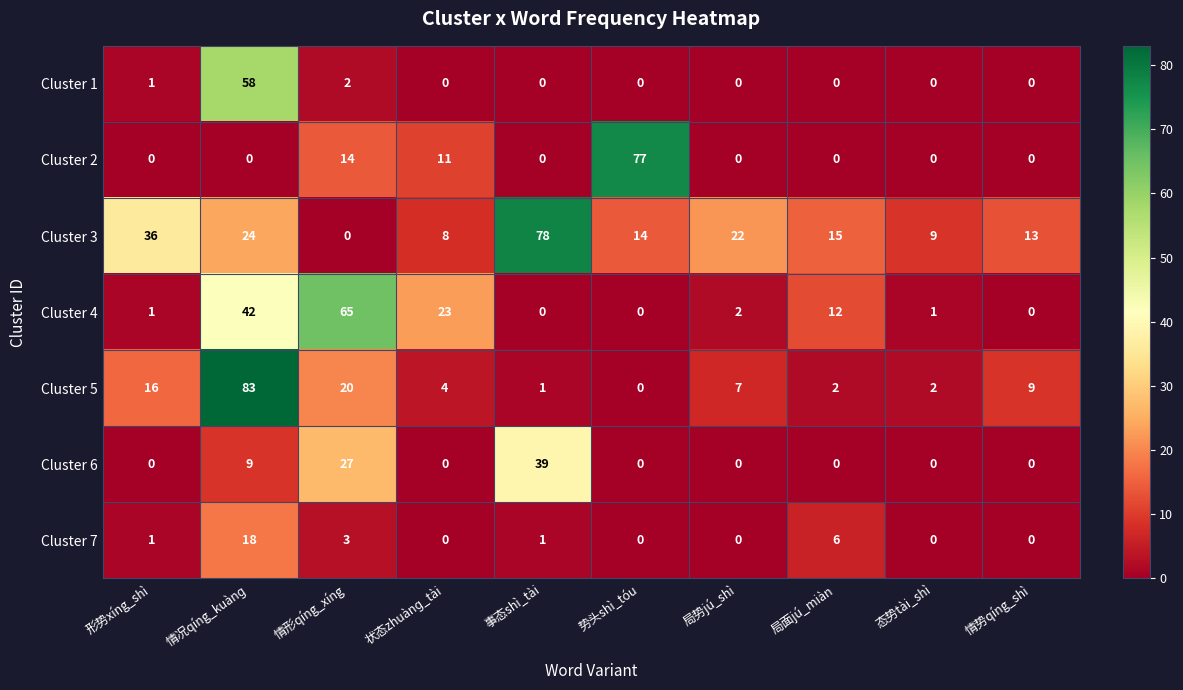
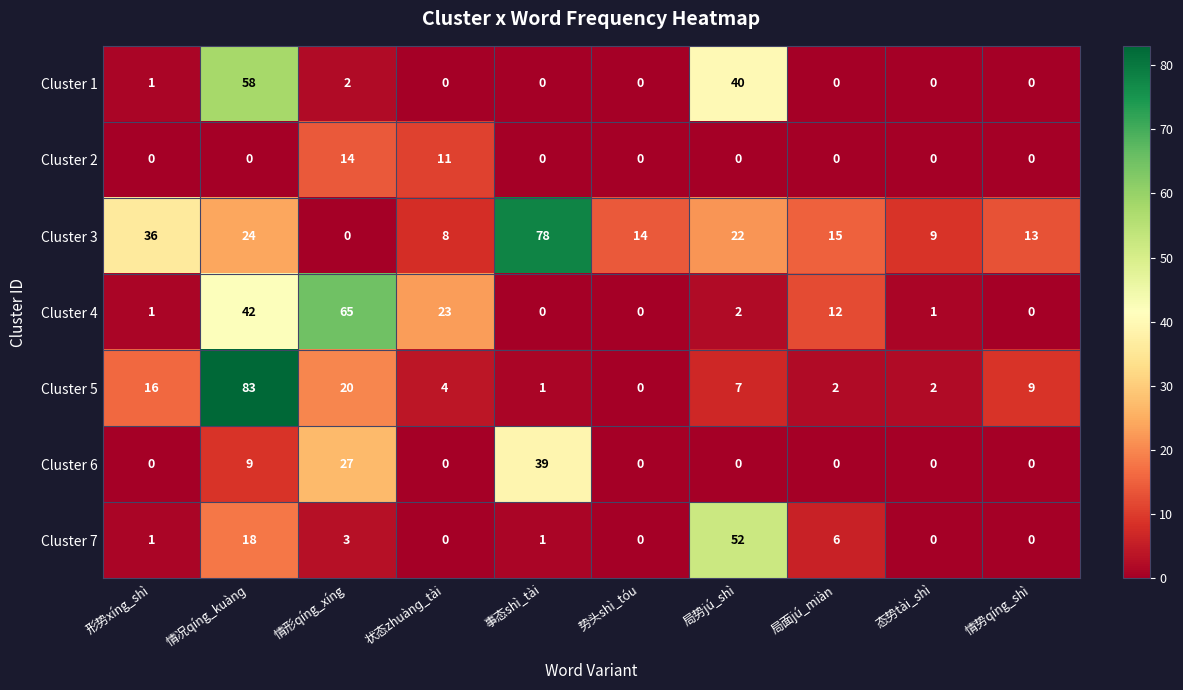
Cluster 1, 局势jú_shì: 0 -> 40
Cluster 2, 势头shì_tóu: 77 -> 0
Cluster 7, 局势jú_shì: 0 -> 52
